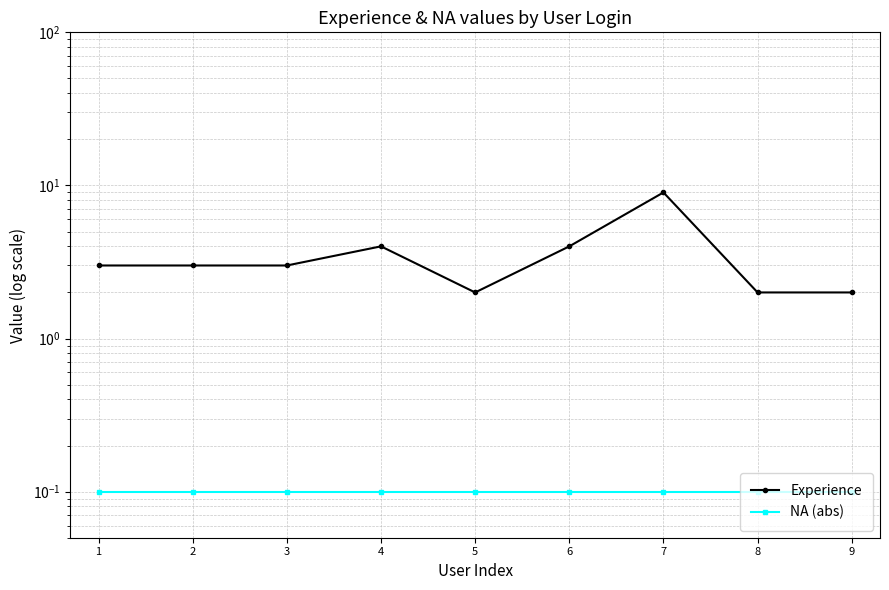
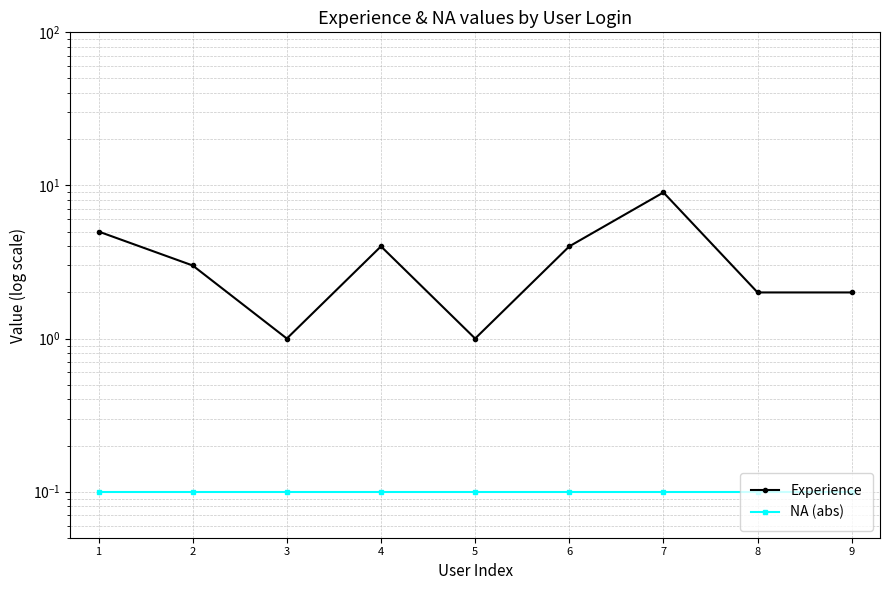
Experience, 1: 3 -> 5
Experience, 3: 3 -> 1
Experience, 5: 2 -> 1
